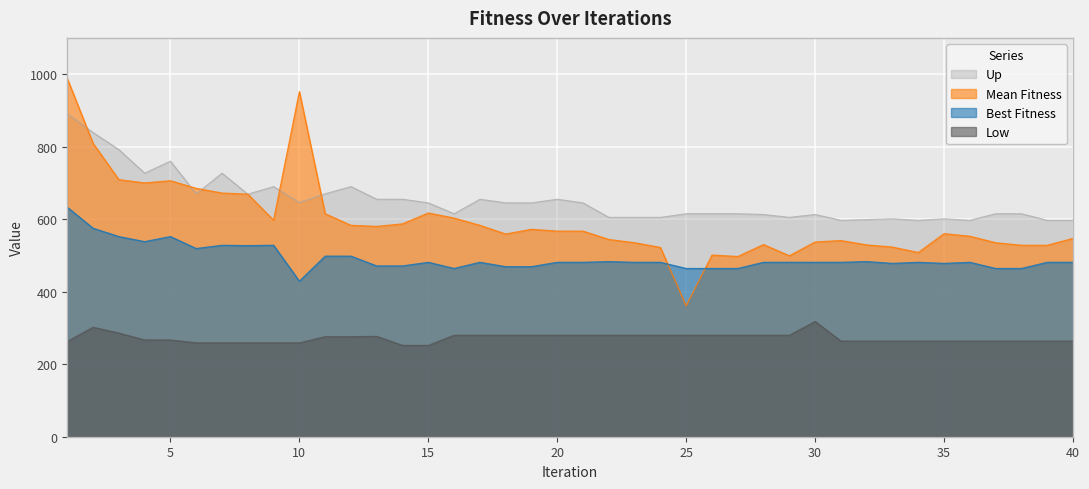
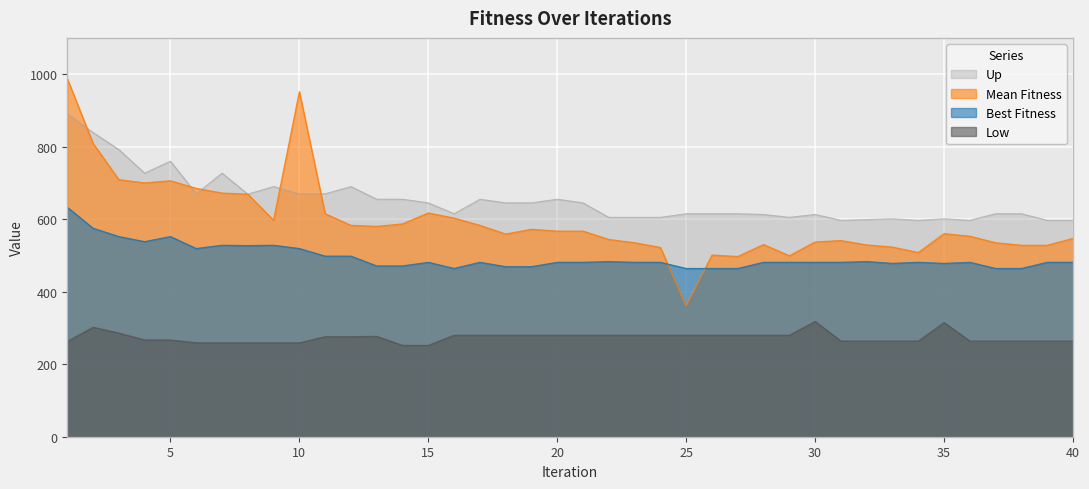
Up, 10: 650 -> 670
Best Fitness, 10: 430 -> 520
Low, 35: 260 -> 320
